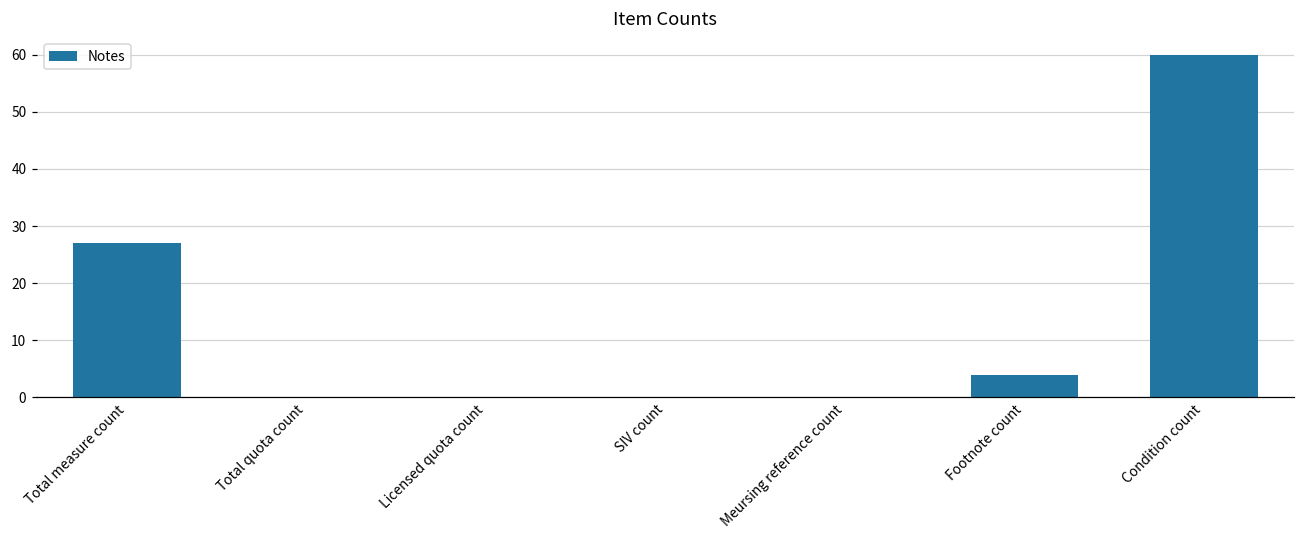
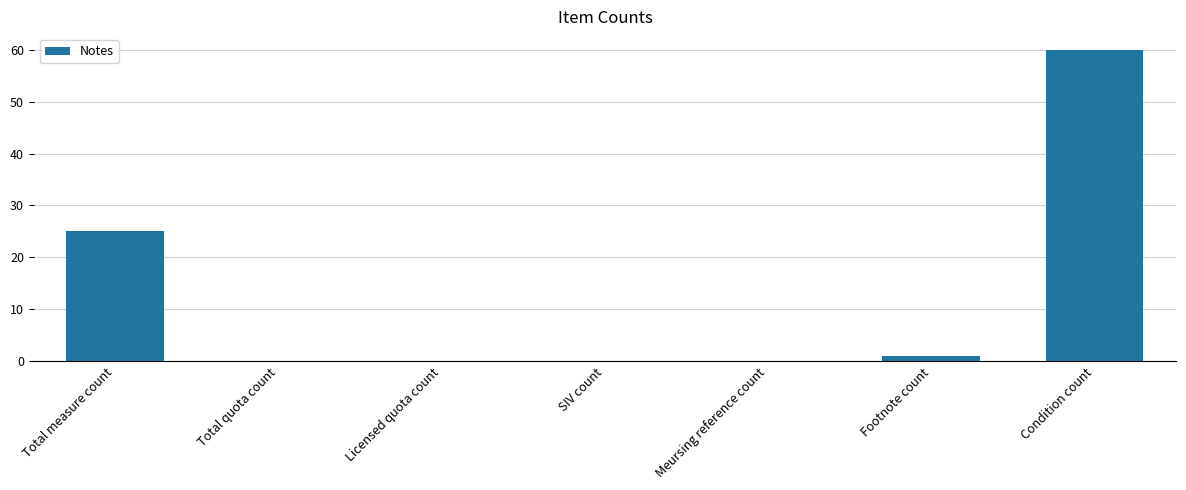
Total measure count: 27 -> 25
Footnote count: 4 -> 1
